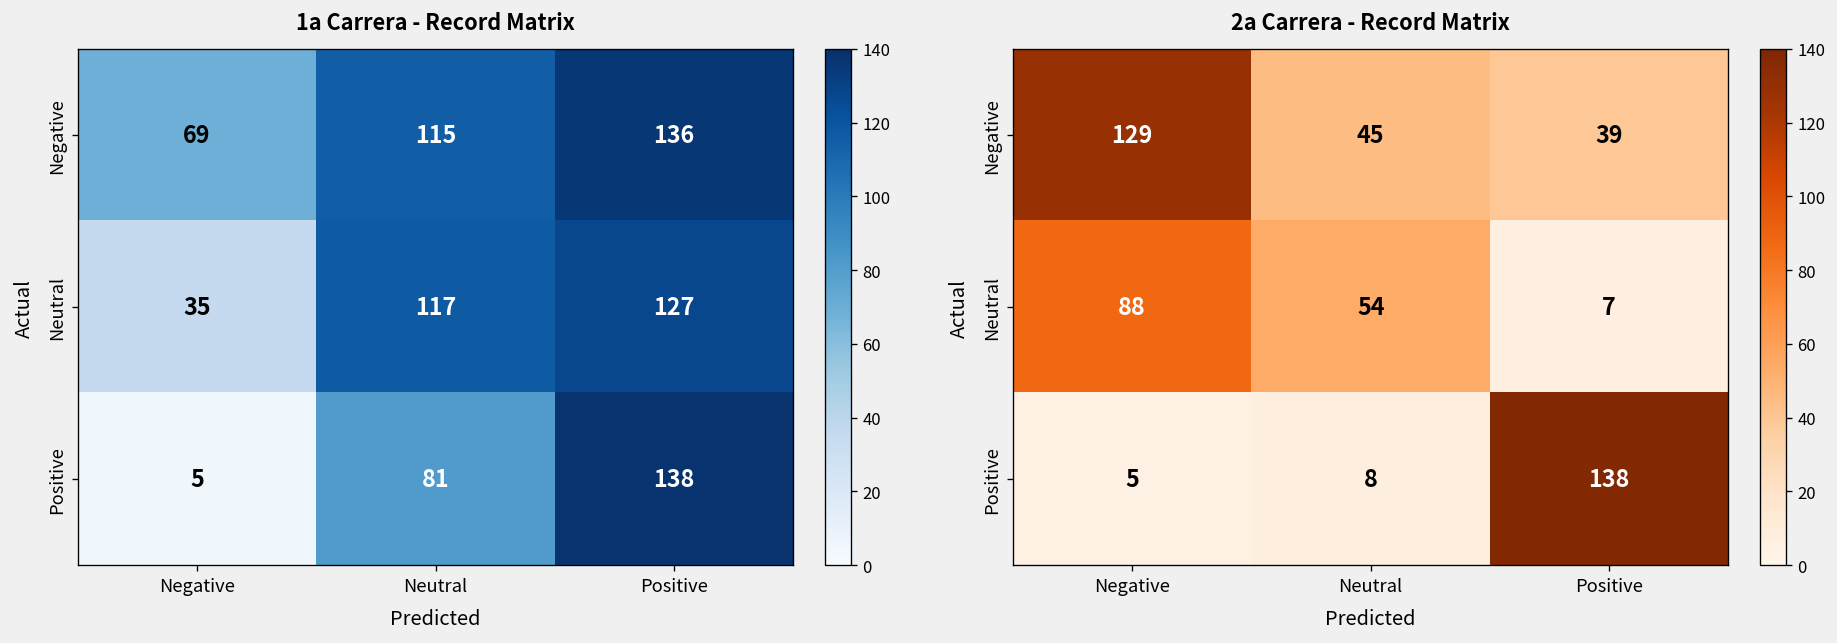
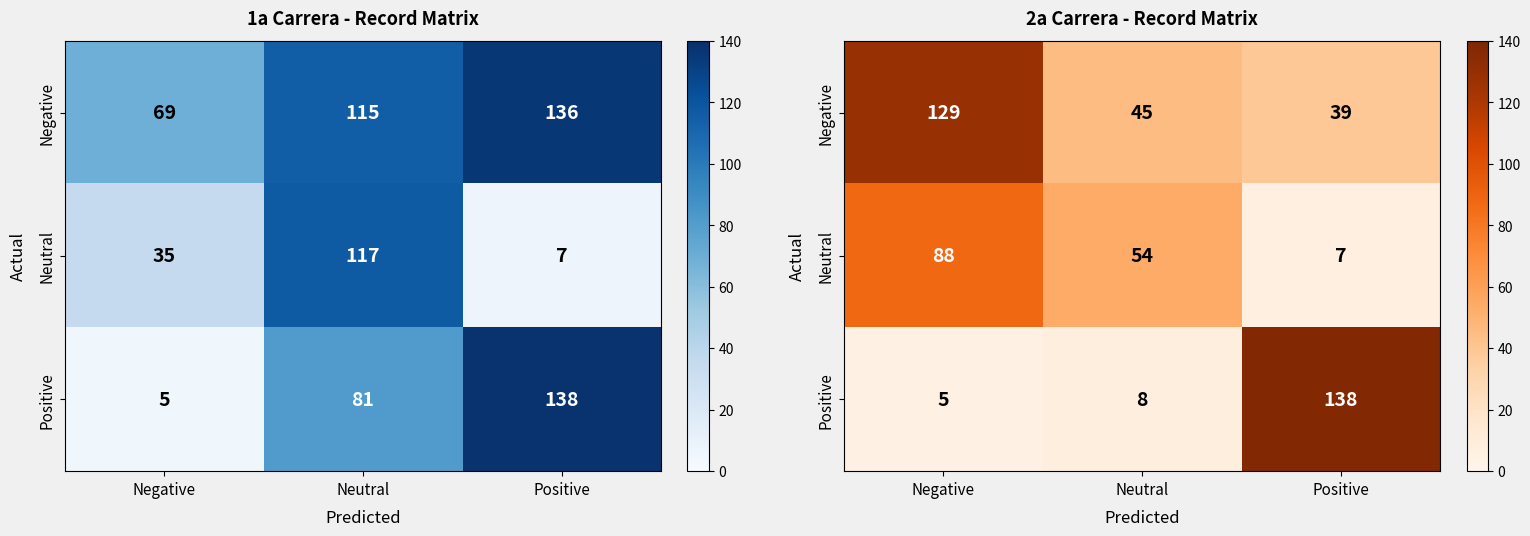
1a Carrera - Record Matrix, Neutral, Positive: 127 -> 7
